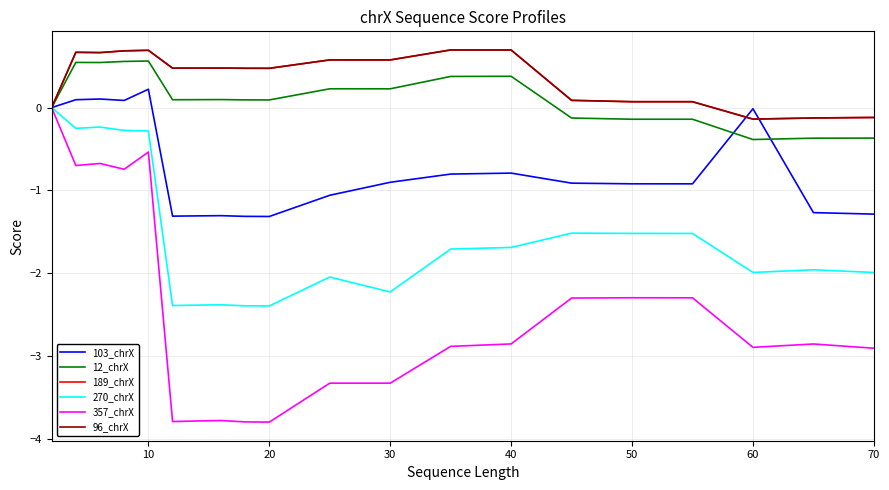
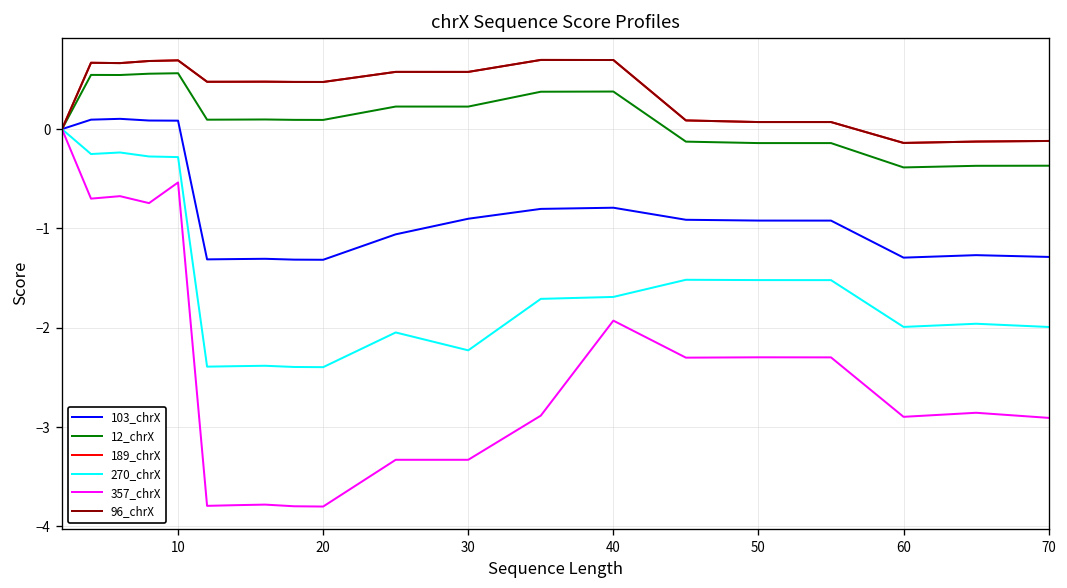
103_chrX, 10: 0.2 -> 0.1
357_chrX, 40: -2.9 -> -1.9
103_chrX, 60: 0.0 -> -1.3
